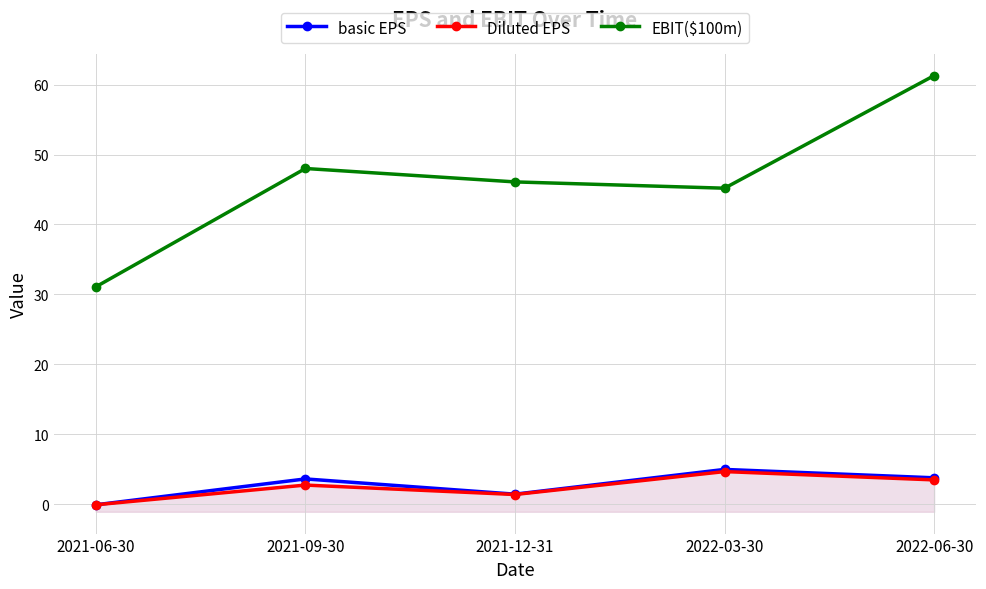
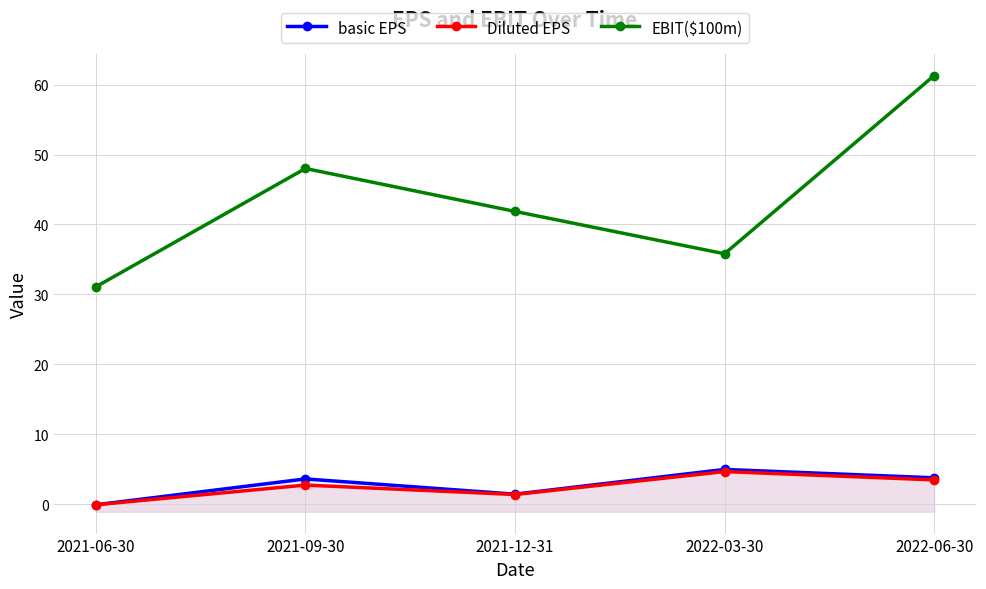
EBIT($100m), 2021-12-31: 46 -> 42
EBIT($100m), 2022-03-30: 45 -> 36
